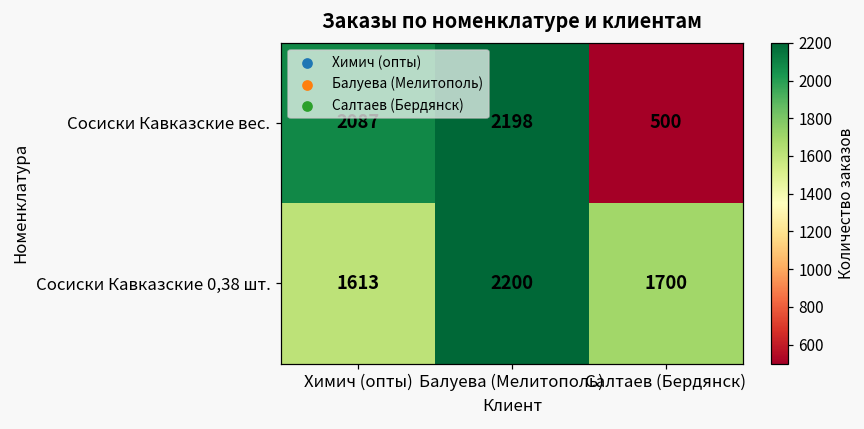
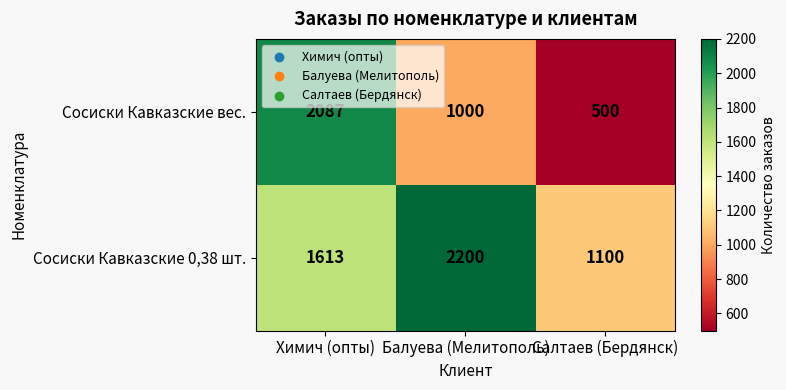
Сосиски Кавказские вес., Балуева (Мелитополь): 2198 -> 1000
Сосиски Кавказские 0,38 шт., Салтаев (Бердянск): 1700 -> 1100
